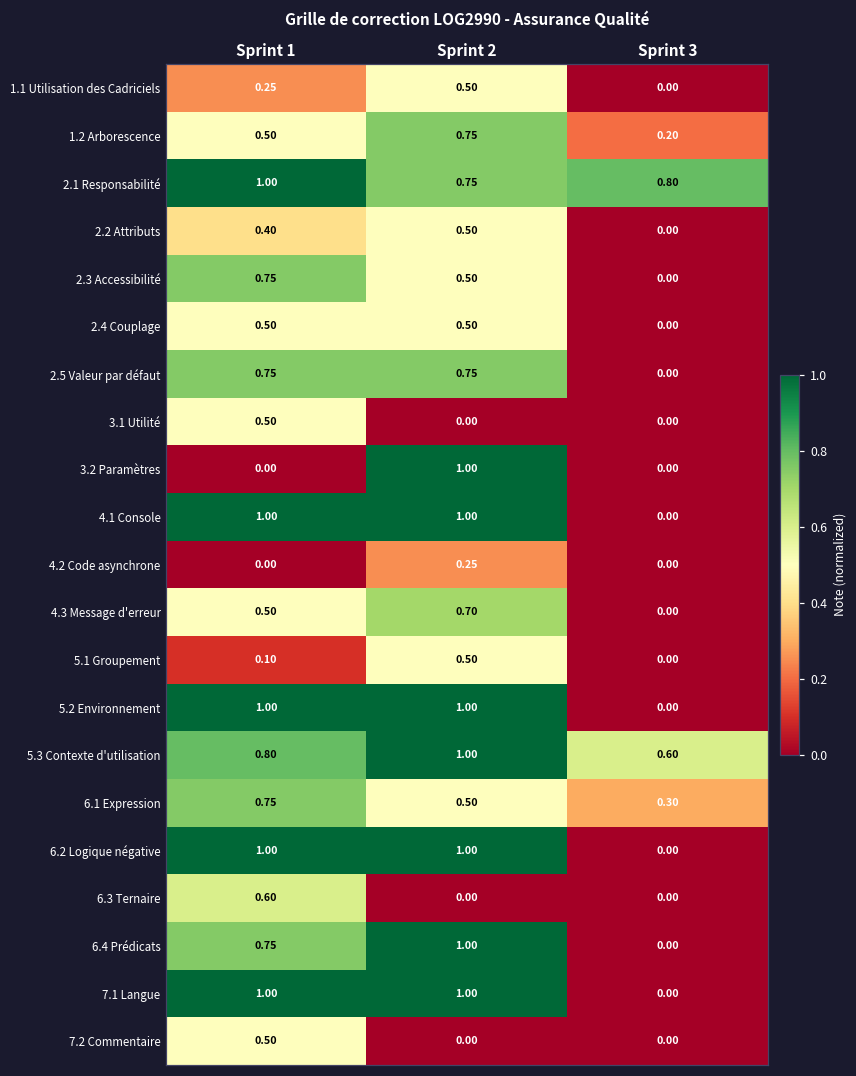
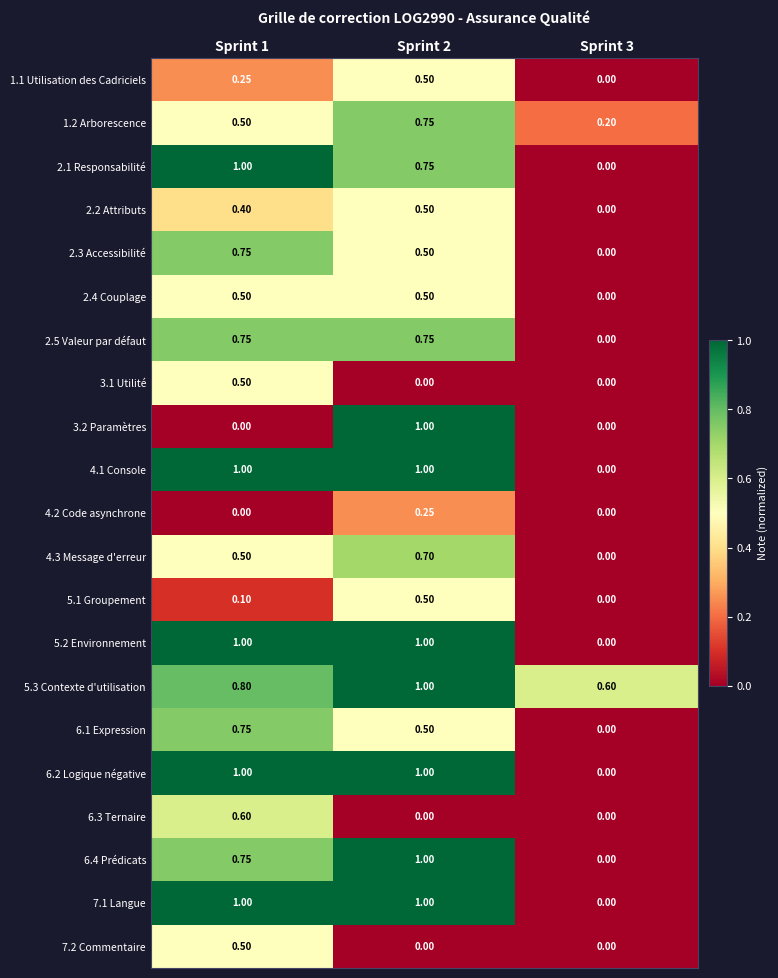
2.1 Responsabilité, Sprint 3: 0.80 -> 0.00
6.1 Expression, Sprint 3: 0.30 -> 0.00
